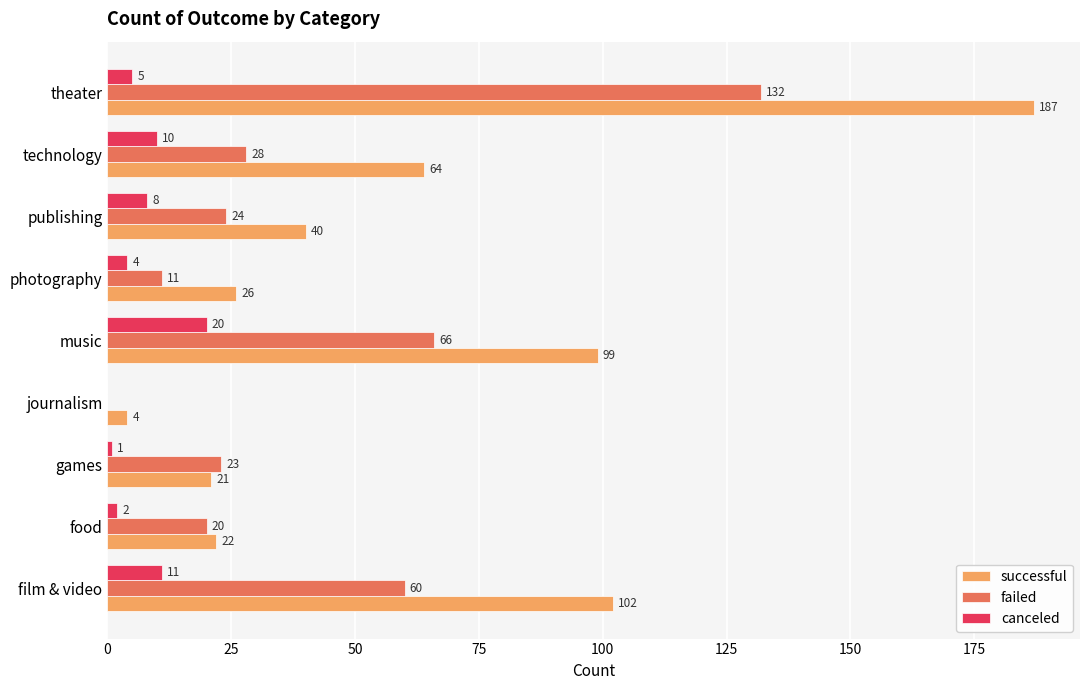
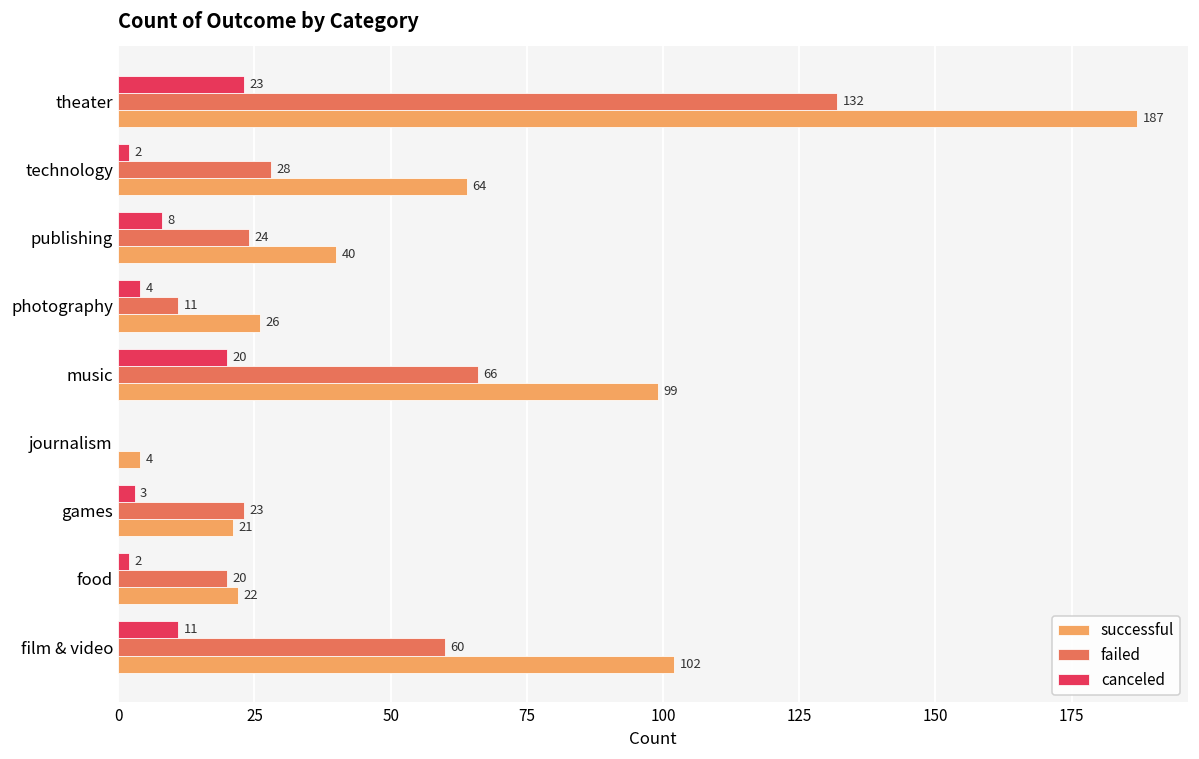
canceled, theater: 5 -> 23
canceled, technology: 10 -> 2
canceled, games: 1 -> 3
